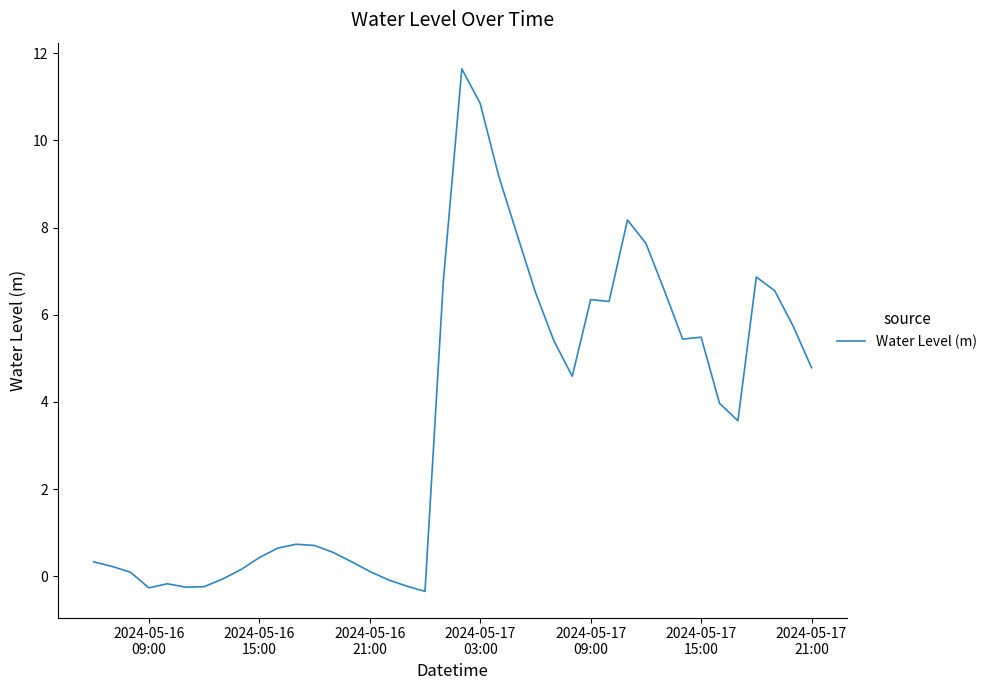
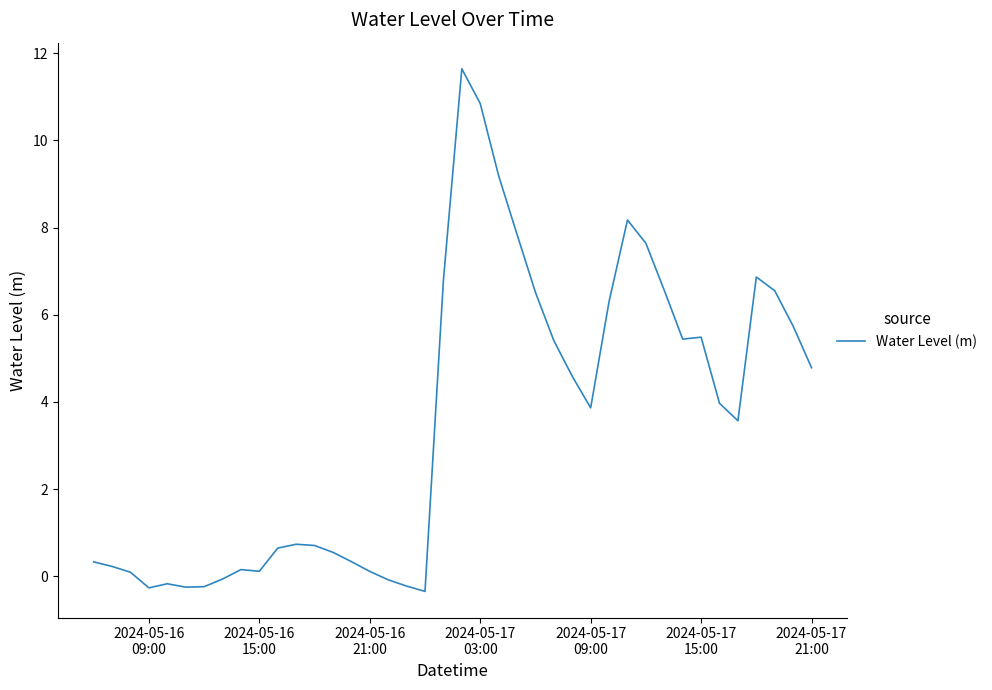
2024-05-16 15:00: 0.4 -> 0.1
2024-05-17 09:00: 6.3 -> 3.9
